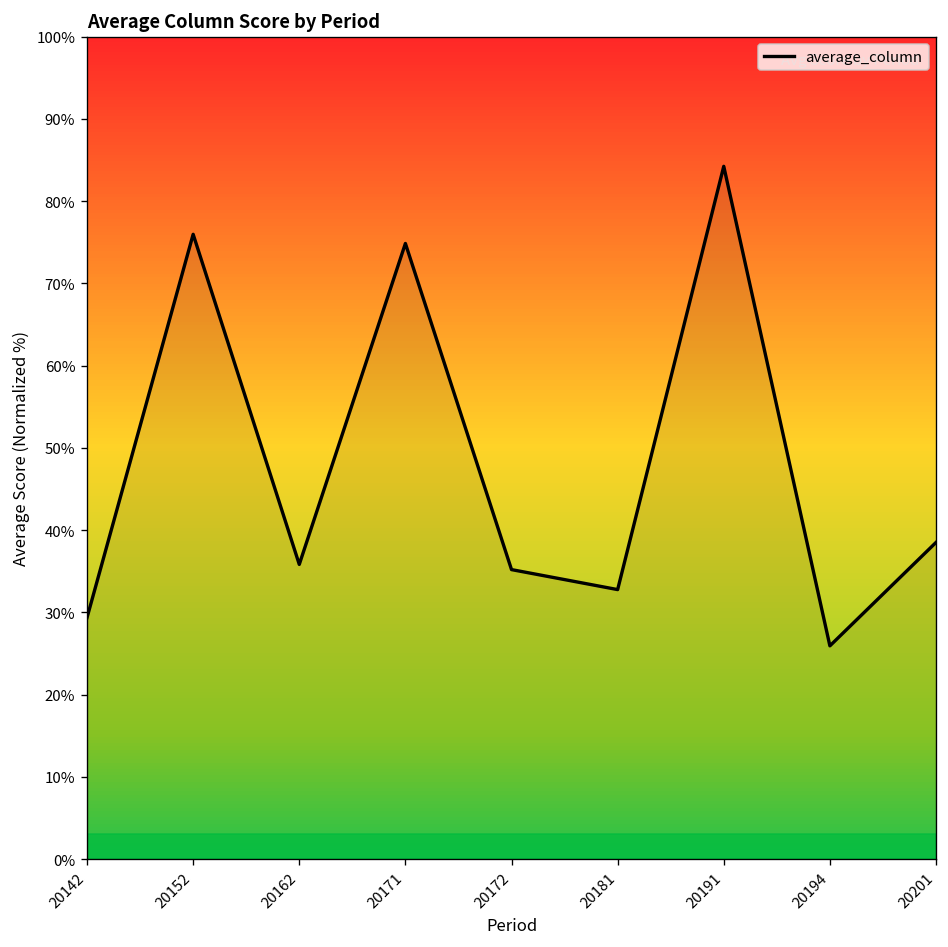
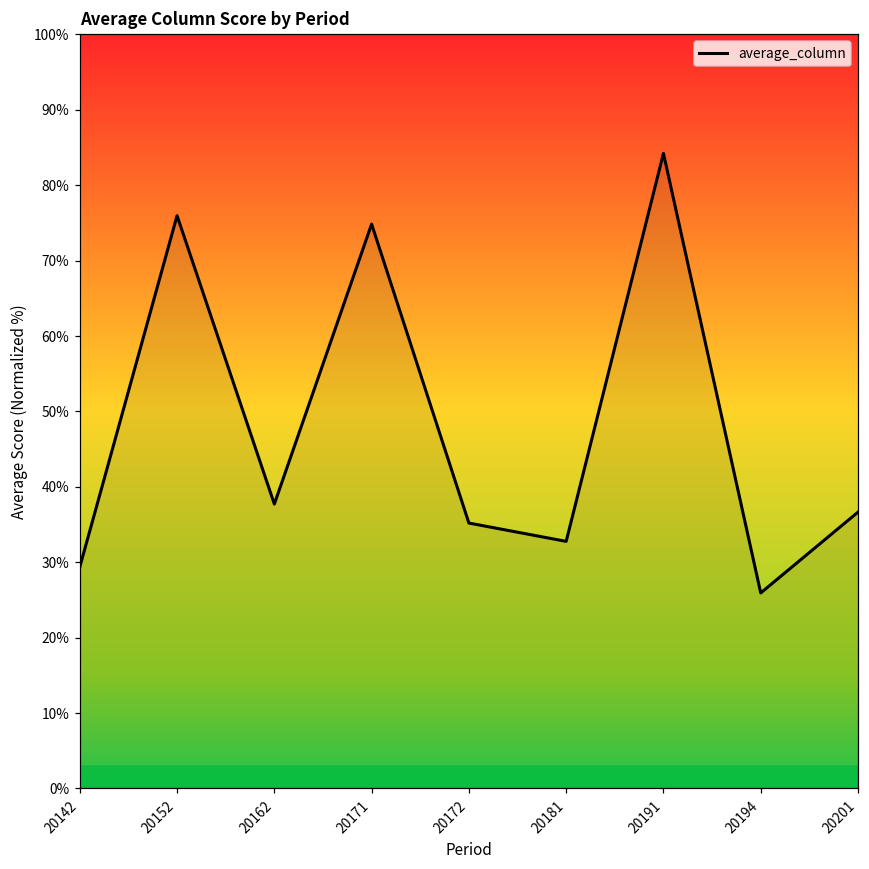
20162: 36% -> 38%
20201: 39% -> 37%
